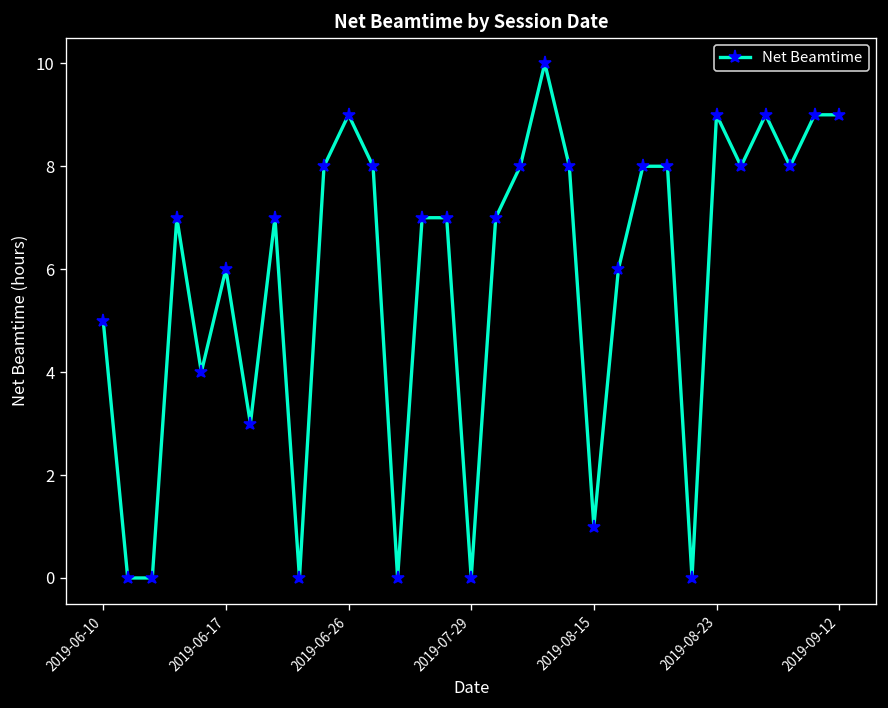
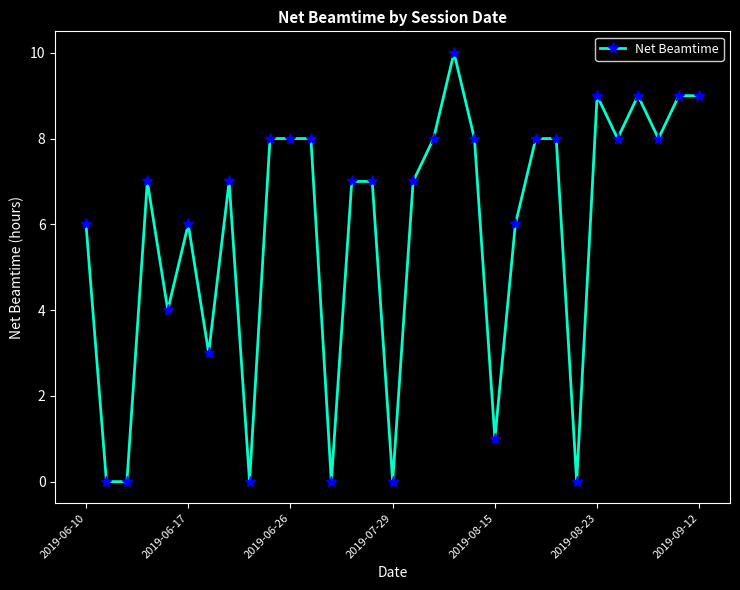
2019-06-10: 5 -> 6
2019-06-26: 9 -> 8
